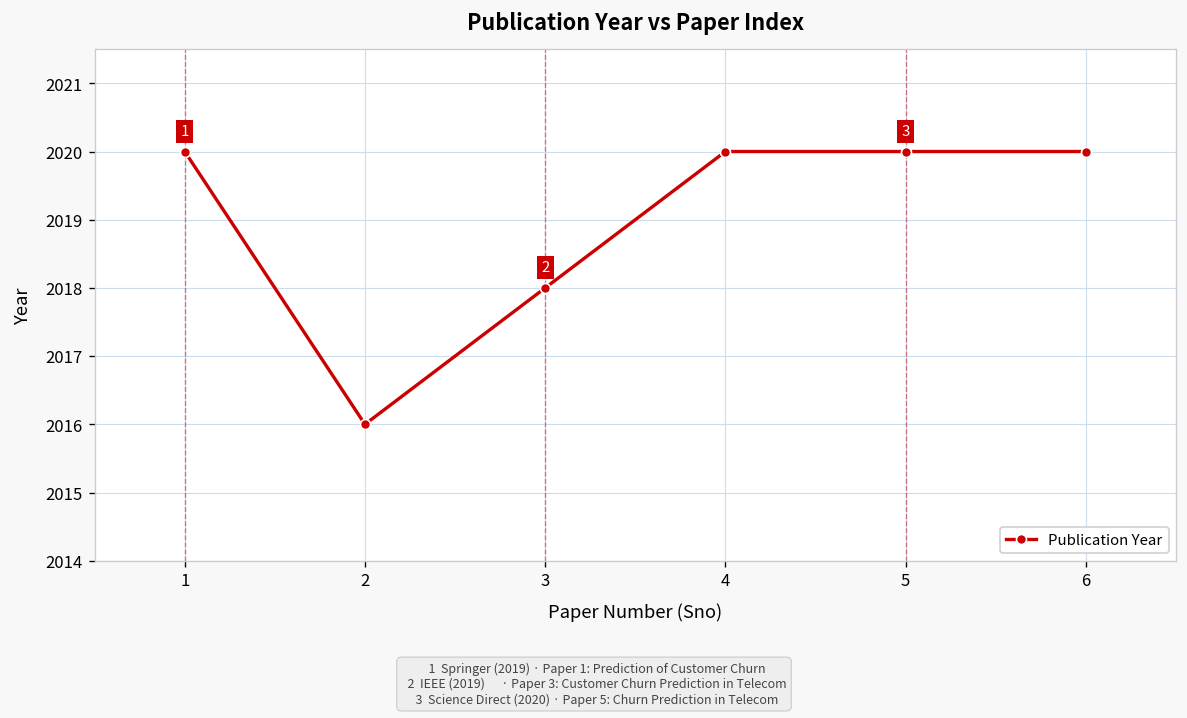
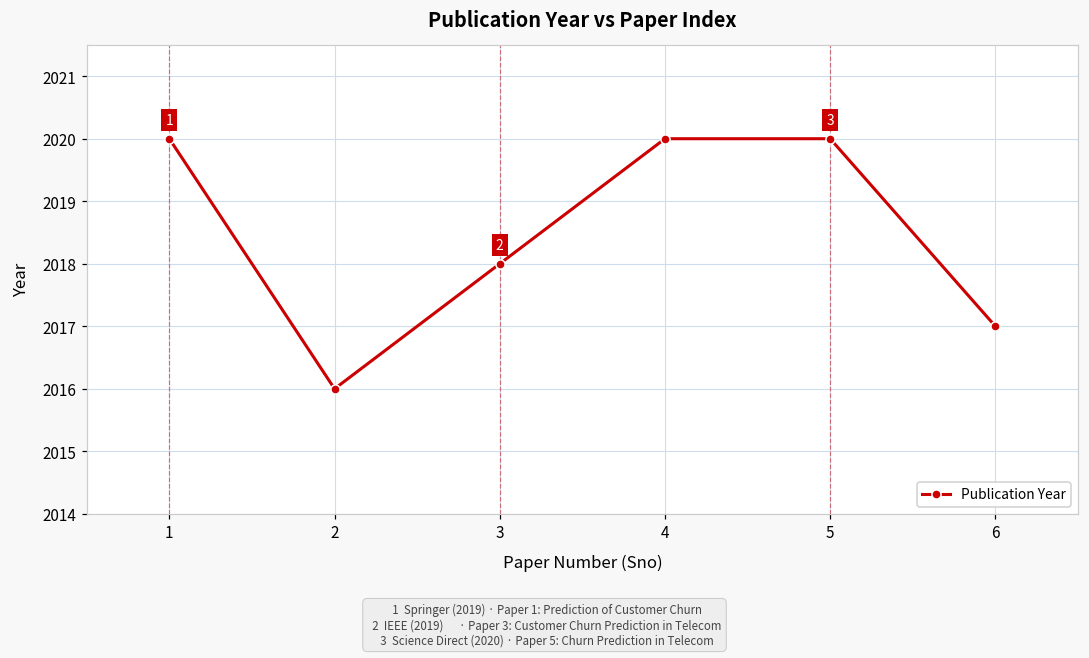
6: 2020 -> 2017
